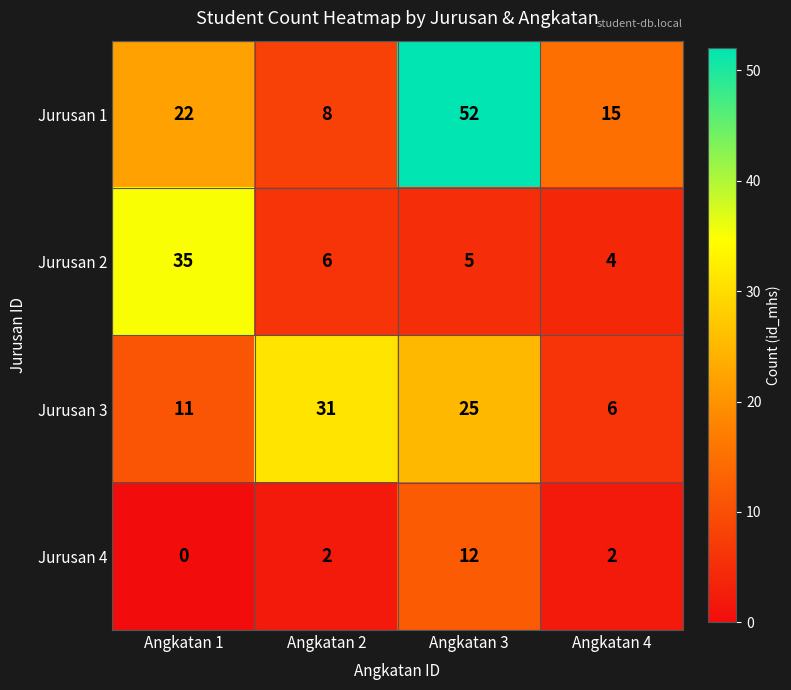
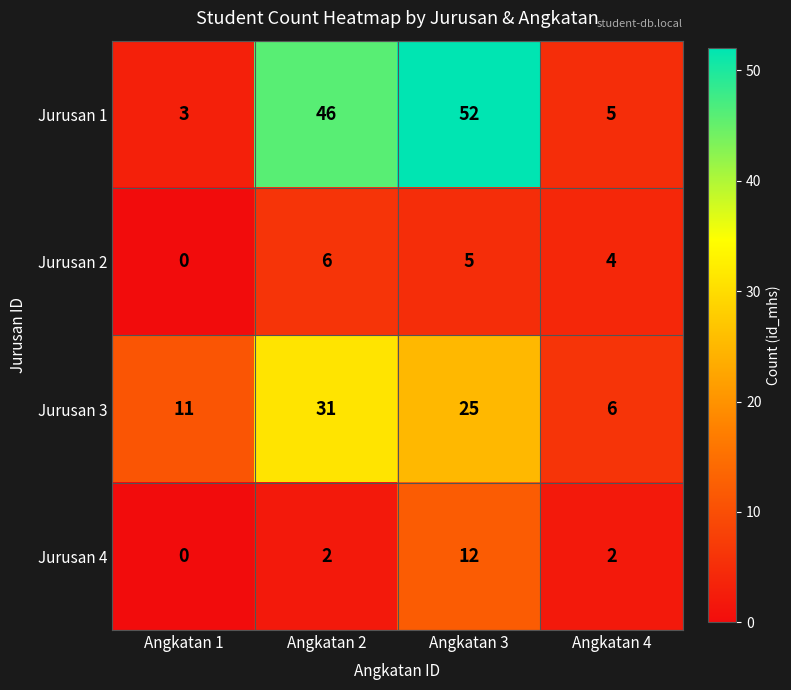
Jurusan 1, Angkatan 1: 22 -> 3
Jurusan 1, Angkatan 2: 8 -> 46
Jurusan 1, Angkatan 4: 15 -> 5
Jurusan 2, Angkatan 1: 35 -> 0
